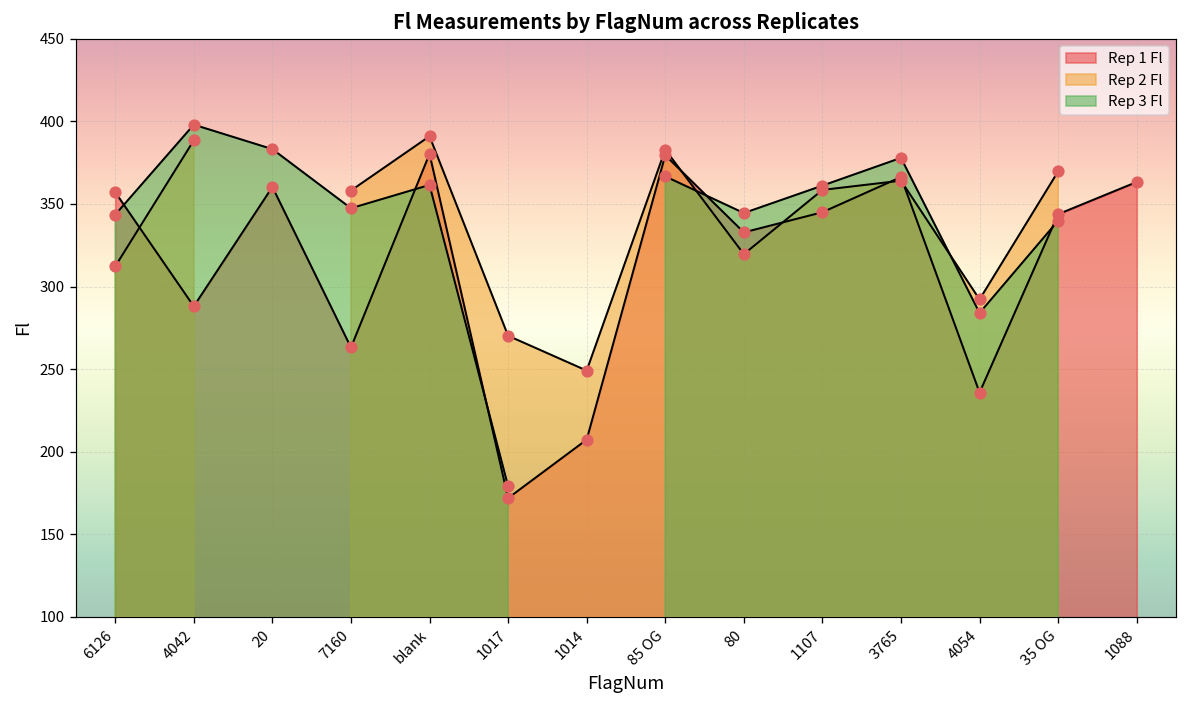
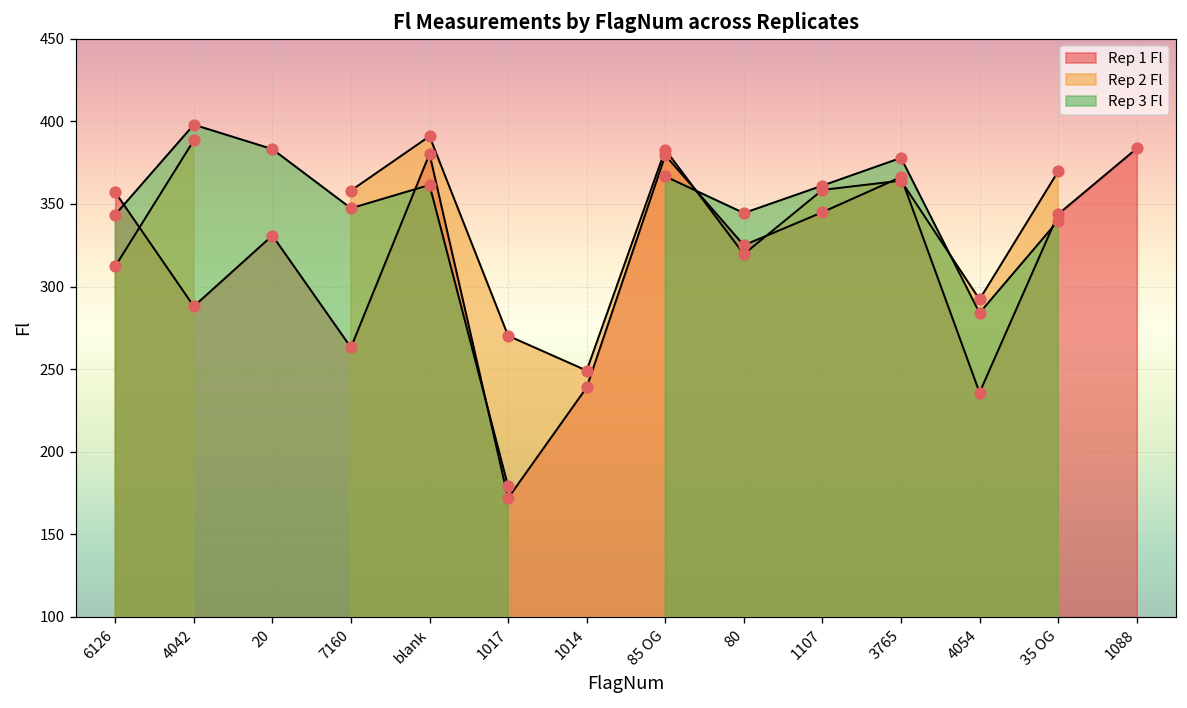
Rep 1 Fl, 20: 360 -> 331
Rep 1 Fl, 1014: 207 -> 239
Rep 1 Fl, 80: 333 -> 325
Rep 1 Fl, 1088: 363 -> 384
